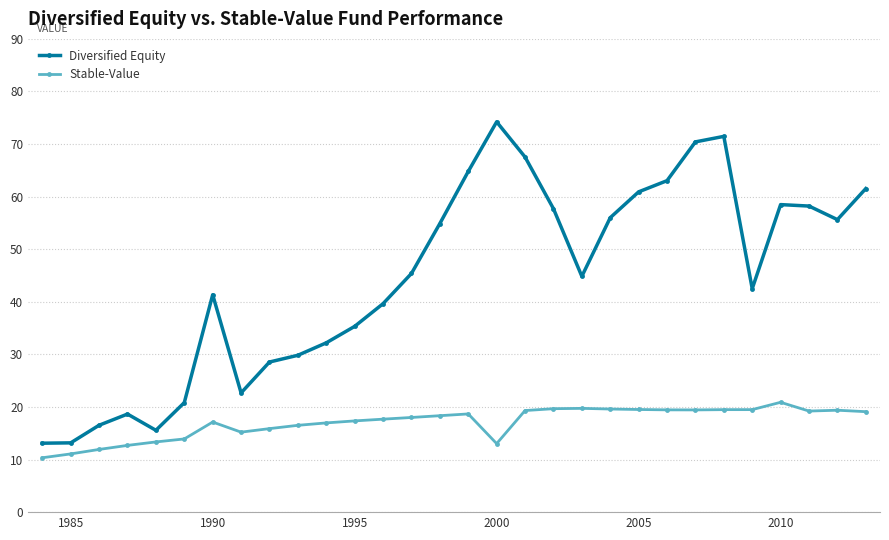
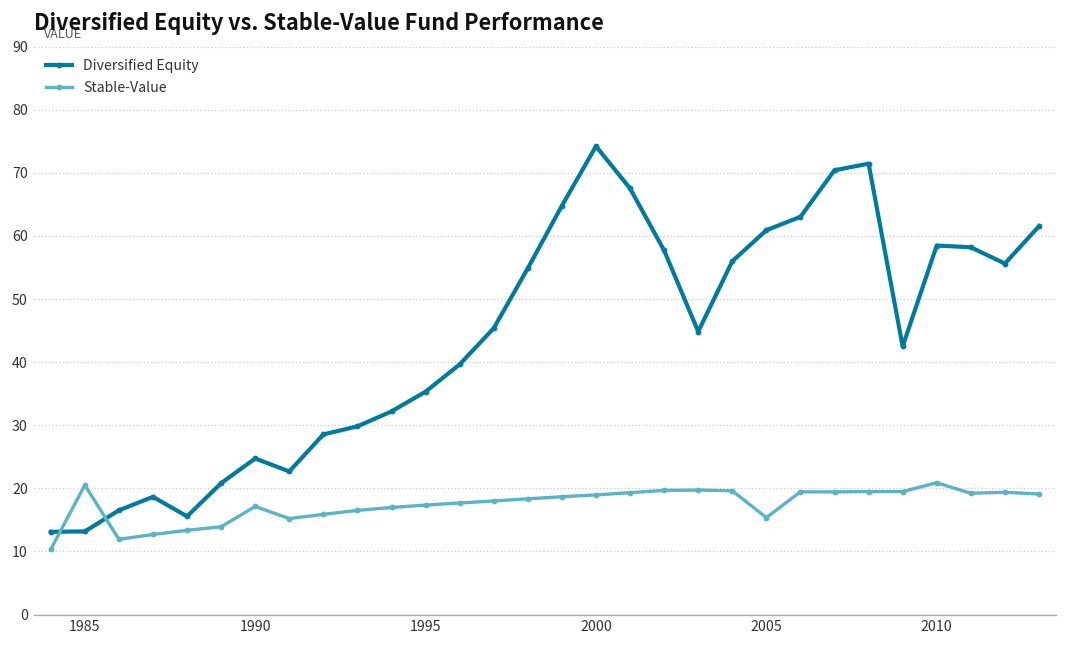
Stable-Value, 1985: 11 -> 21
Diversified Equity, 1990: 41 -> 25
Stable-Value, 2000: 13 -> 19
Stable-Value, 2005: 20 -> 15
